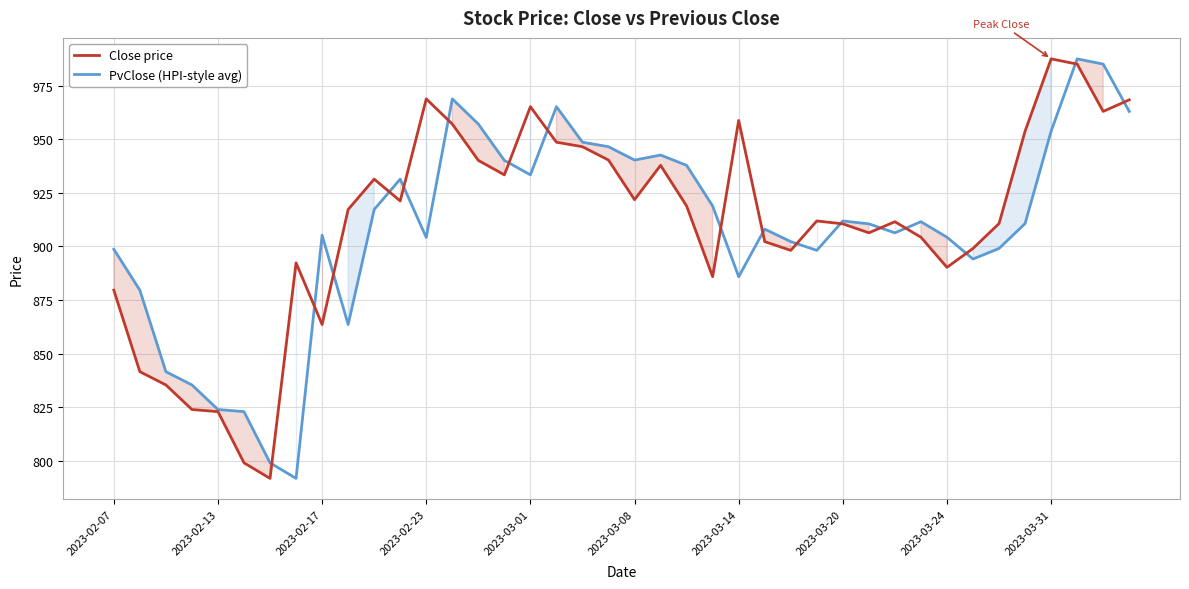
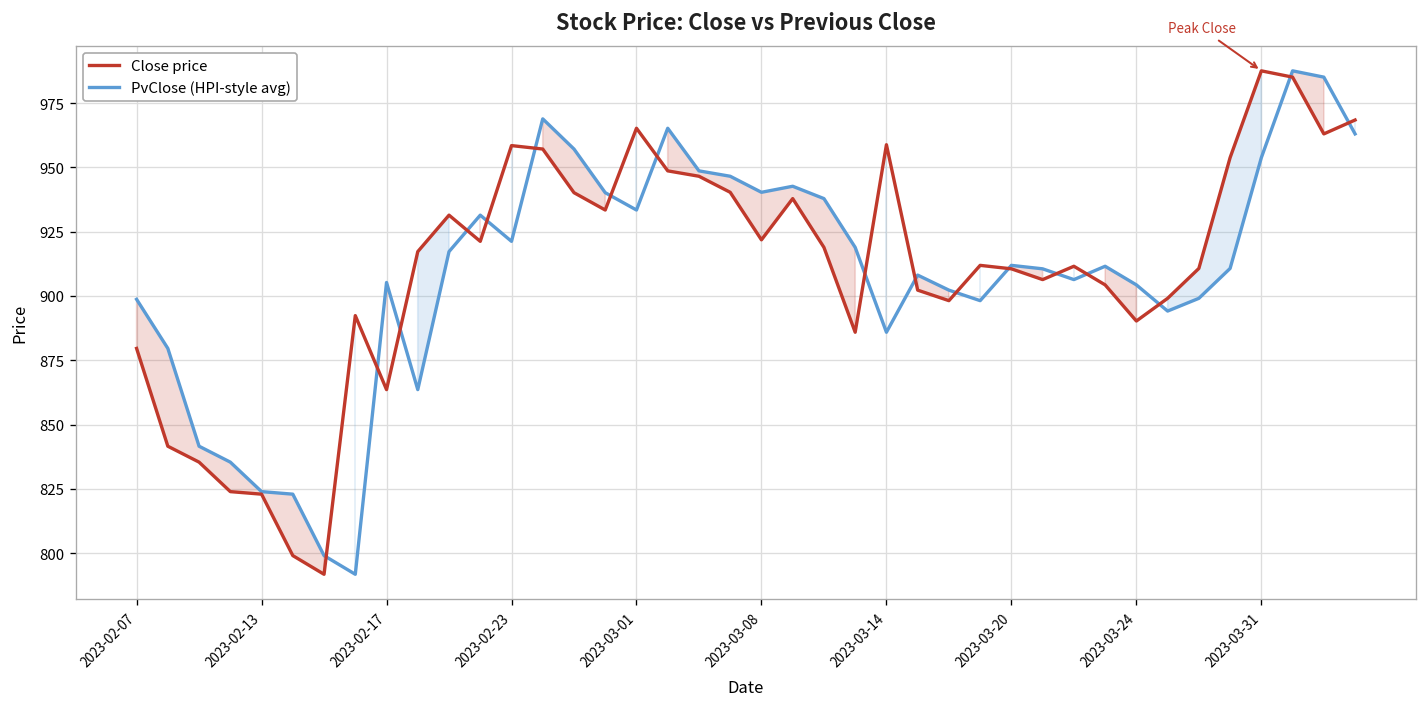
Close price, 2023-02-23: 969 -> 959
PvClose (HPI-style avg), 2023-02-23: 904 -> 921
